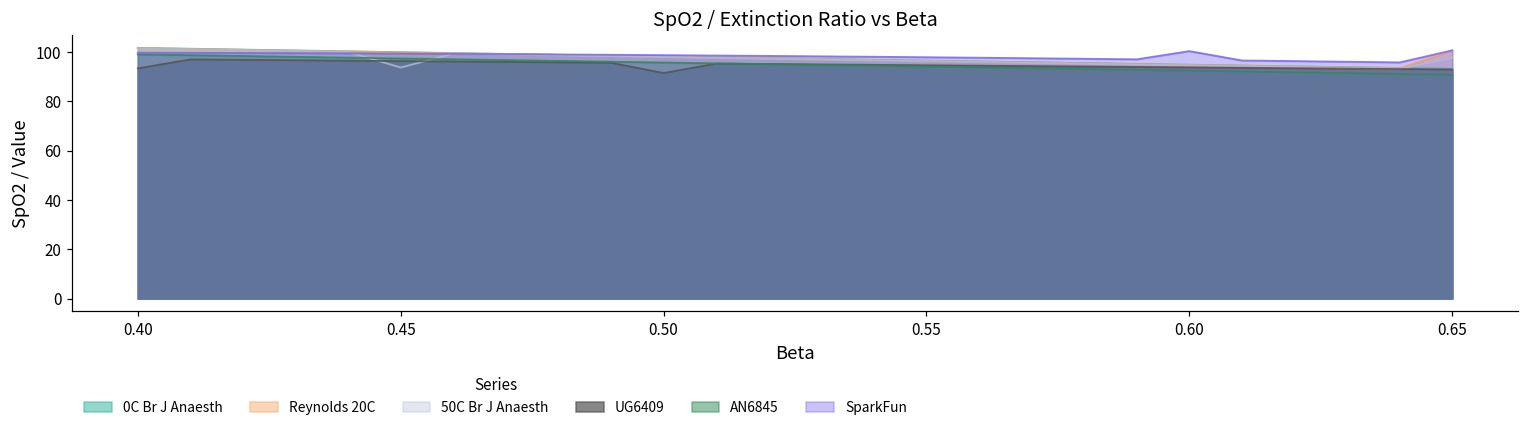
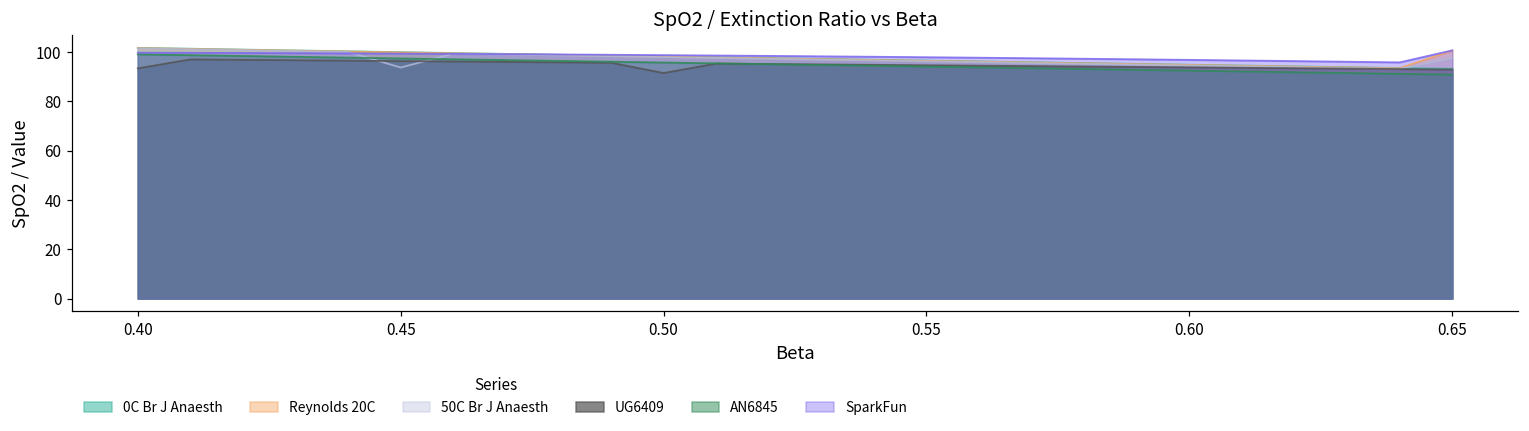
SparkFun, 0.60: 100 -> 97
